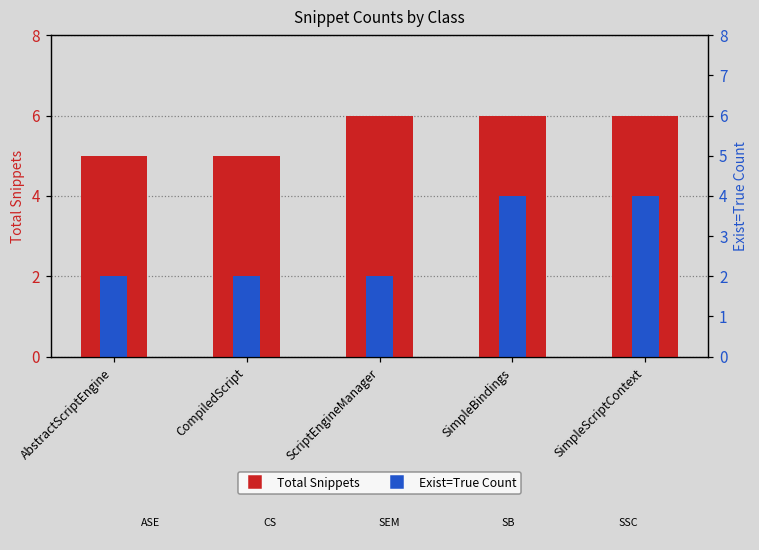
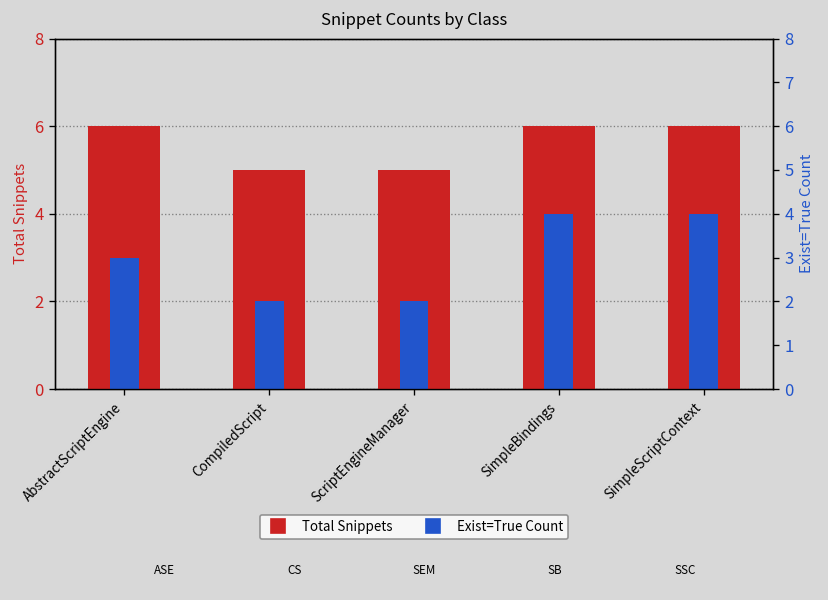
Total Snippets, AbstractScriptEngine: 5 -> 6
Exist=True Count, AbstractScriptEngine: 2 -> 3
Total Snippets, ScriptEngineManager: 6 -> 5
